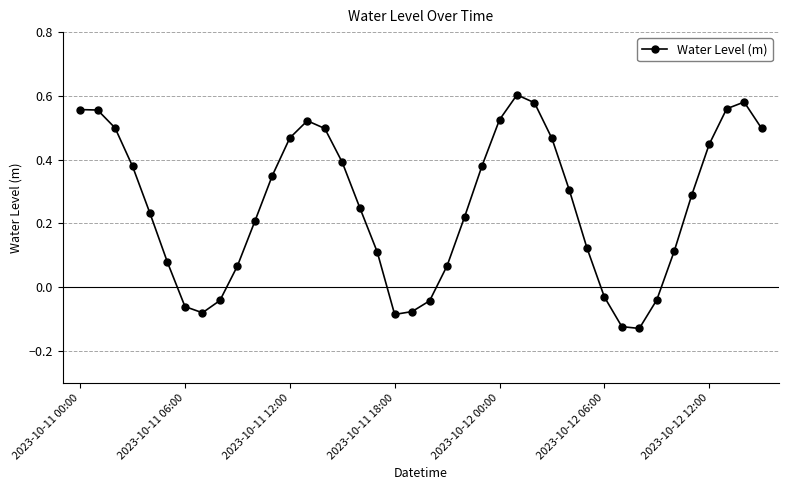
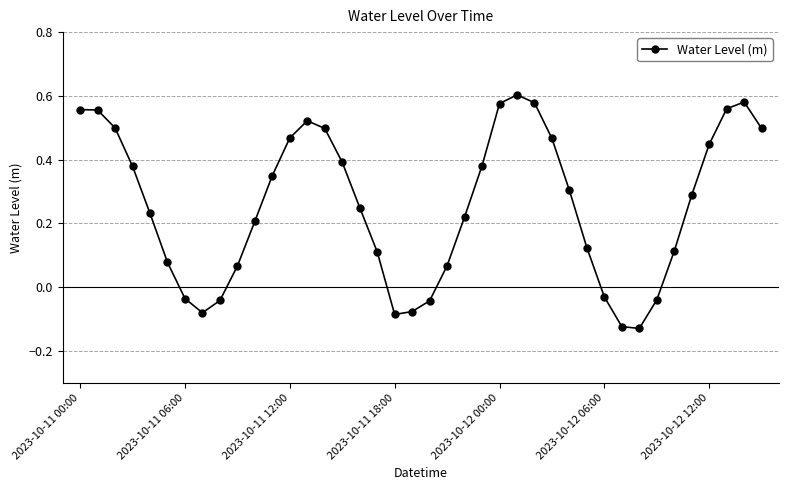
2023-10-11 06:00: -0.06 -> -0.04
2023-10-12 00:00: 0.53 -> 0.58
